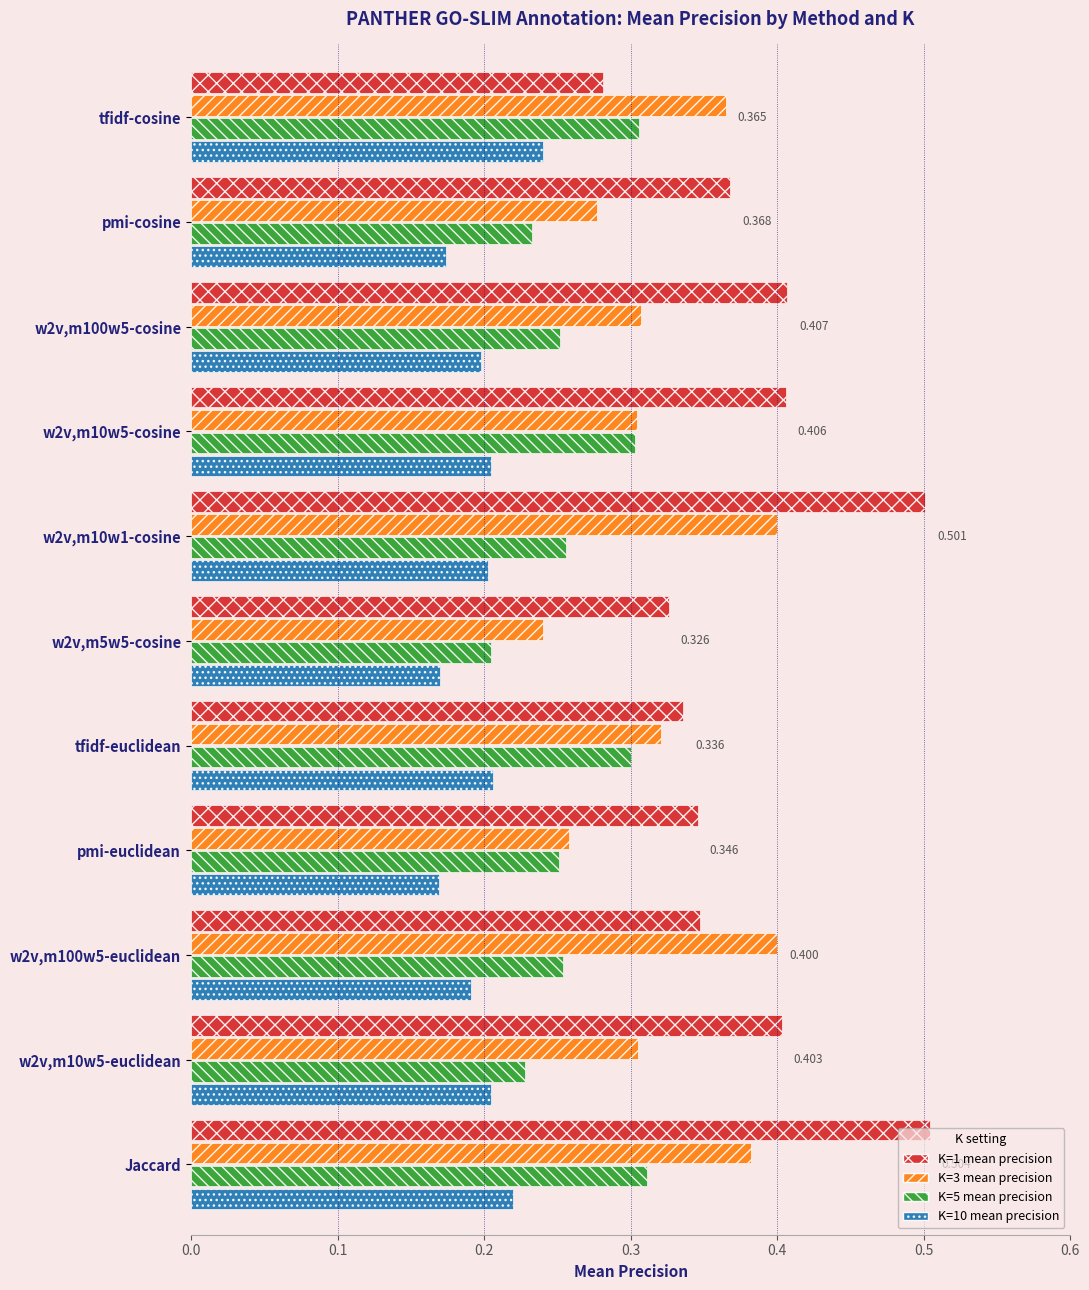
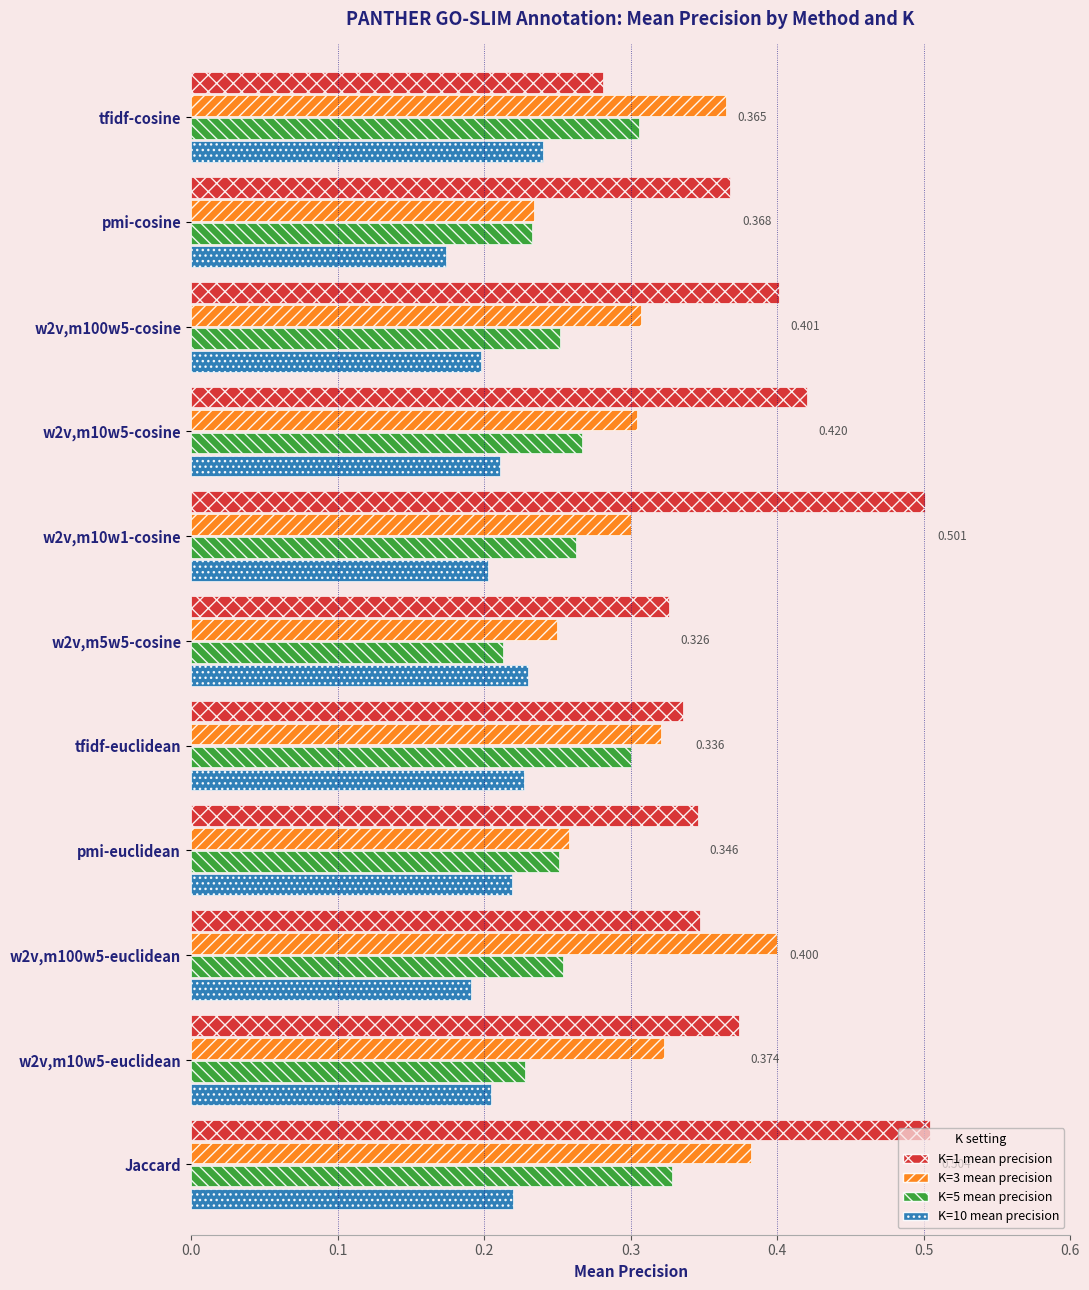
K=3 mean precision, pmi-cosine: 0.277 -> 0.234
K=1 mean precision, w2v,m100w5-cosine: 0.407 -> 0.401
K=1 mean precision, w2v,m10w5-cosine: 0.406 -> 0.420
K=5 mean precision, w2v,m10w5-cosine: 0.303 -> 0.267
K=10 mean precision, w2v,m10w5-cosine: 0.205 -> 0.211
K=3 mean precision, w2v,m10w1-cosine: 0.4 -> 0.3
K=5 mean precision, w2v,m10w1-cosine: 0.256 -> 0.263
K=3 mean precision, w2v,m5w5-cosine: 0.24 -> 0.25
K=5 mean precision, w2v,m5w5-cosine: 0.205 -> 0.213
K=10 mean precision, w2v,m5w5-cosine: 0.17 -> 0.23
K=10 mean precision, tfidf-euclidean: 0.206 -> 0.227
K=10 mean precision, pmi-euclidean: 0.169 -> 0.219
K=1 mean precision, w2v,m10w5-euclidean: 0.403 -> 0.374
K=3 mean precision, w2v,m10w5-euclidean: 0.305 -> 0.323
K=5 mean precision, Jaccard: 0.311 -> 0.328
